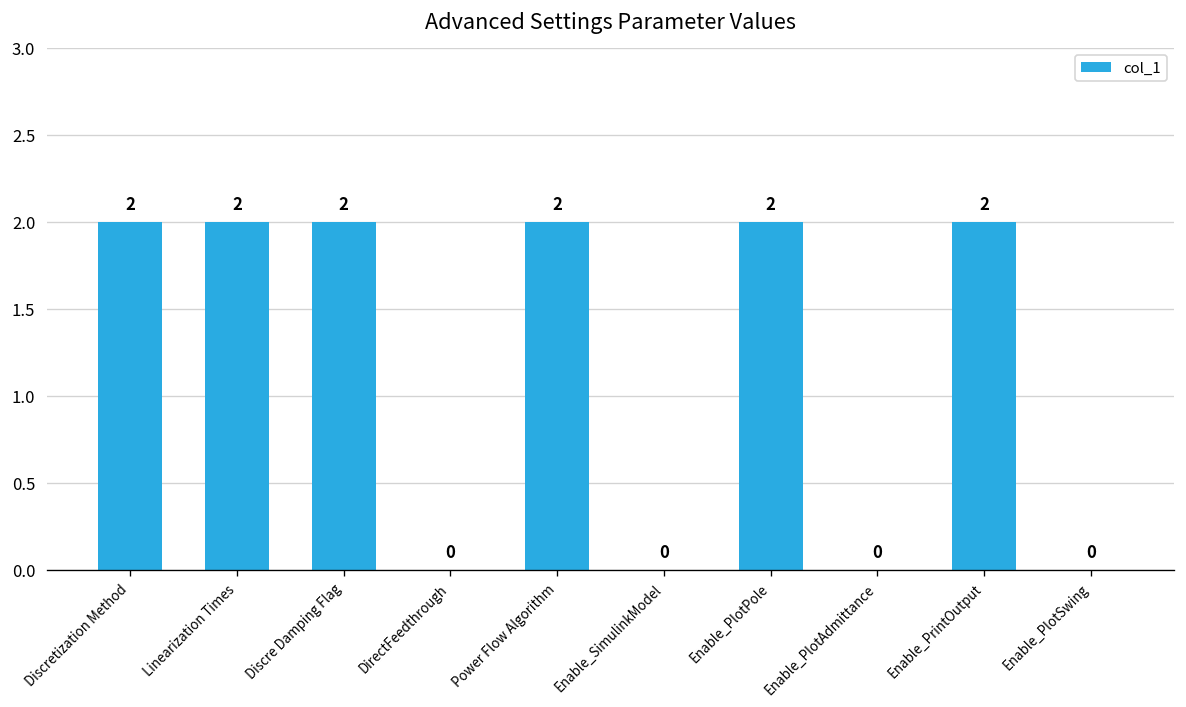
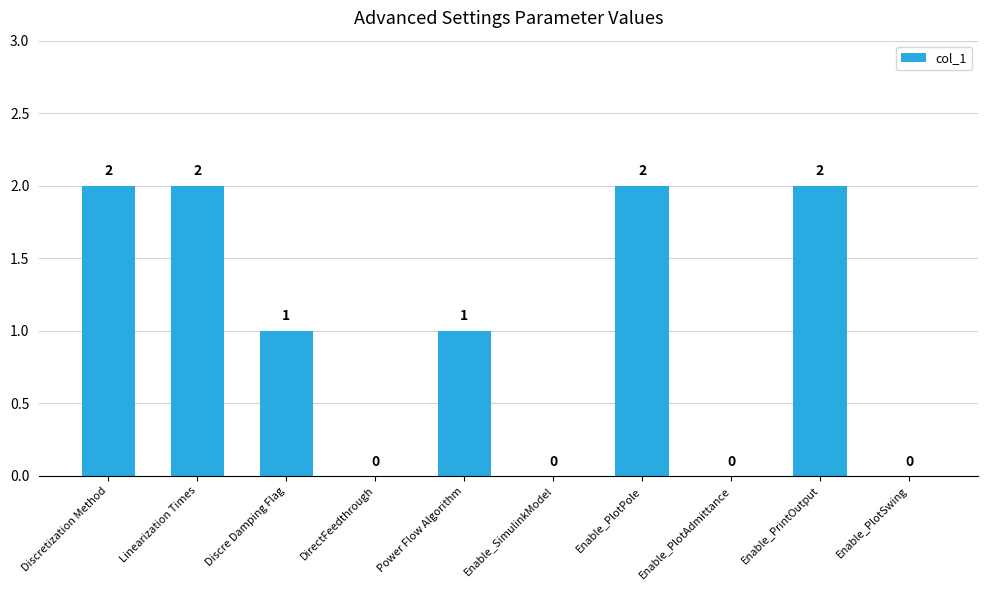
Discre Damping Flag: 2 -> 1
Power Flow Algorithm: 2 -> 1
